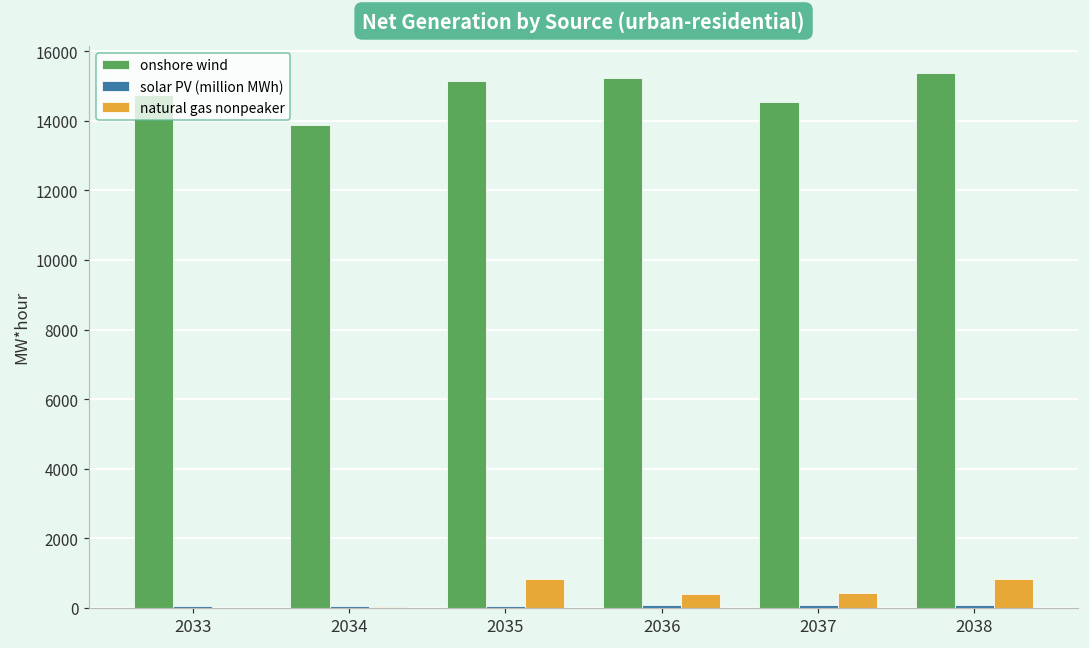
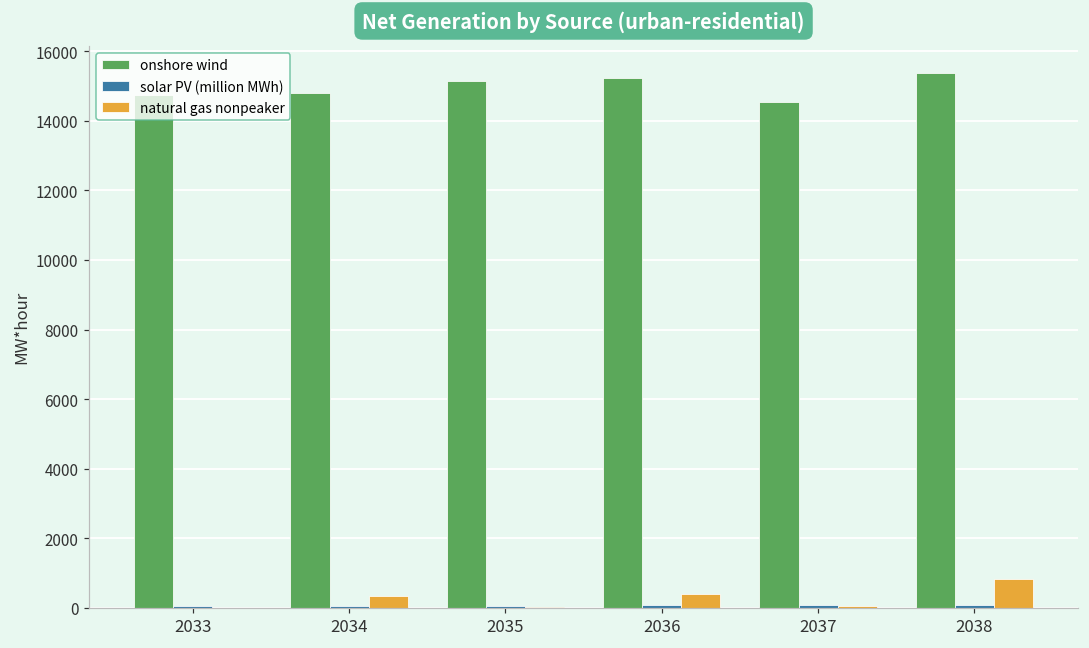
onshore wind, 2034: 13900 -> 14800
natural gas nonpeaker, 2034: 0 -> 300
natural gas nonpeaker, 2035: 800 -> 0
natural gas nonpeaker, 2037: 400 -> 0
